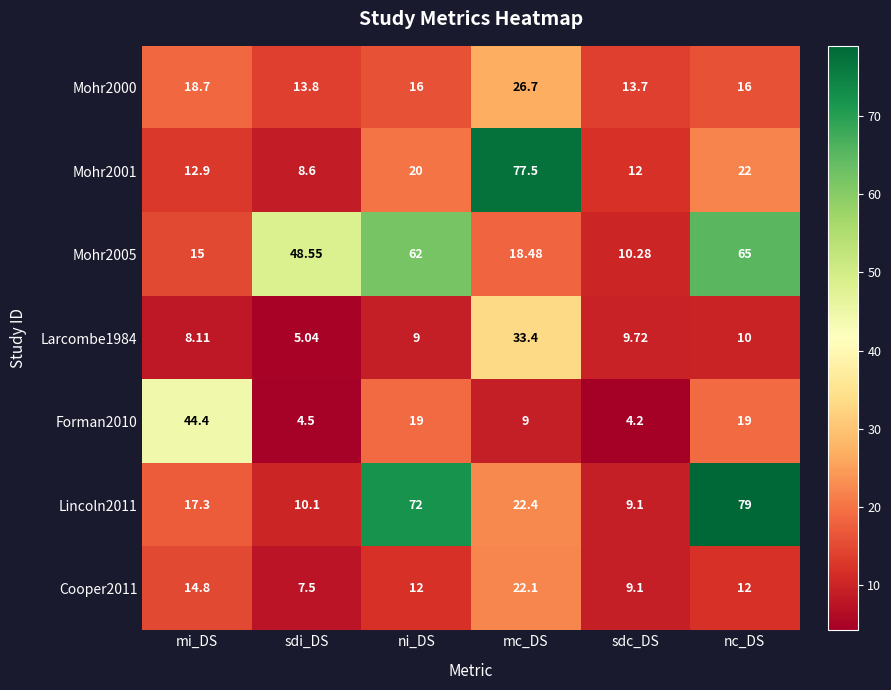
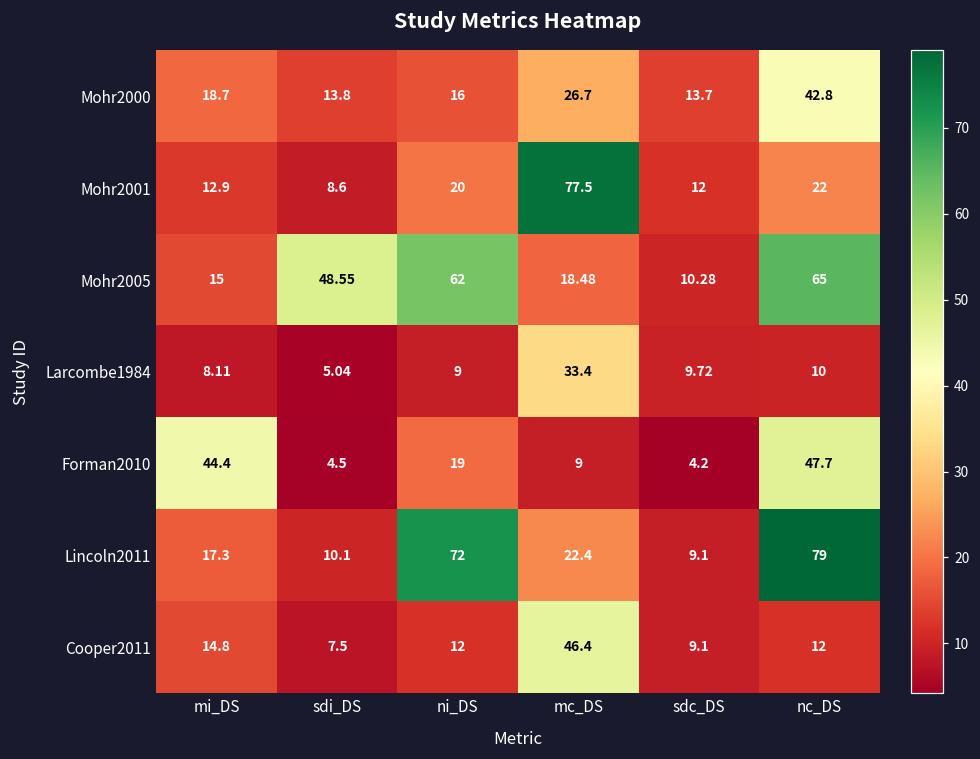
Mohr2000, nc_DS: 16 -> 42.8
Forman2010, nc_DS: 19 -> 47.7
Cooper2011, mc_DS: 22.1 -> 46.4
